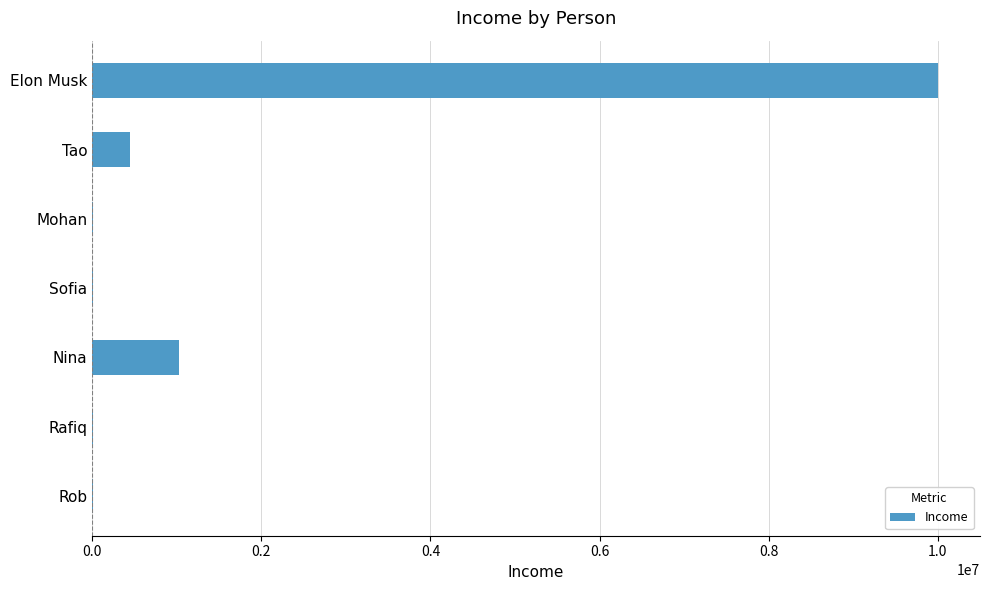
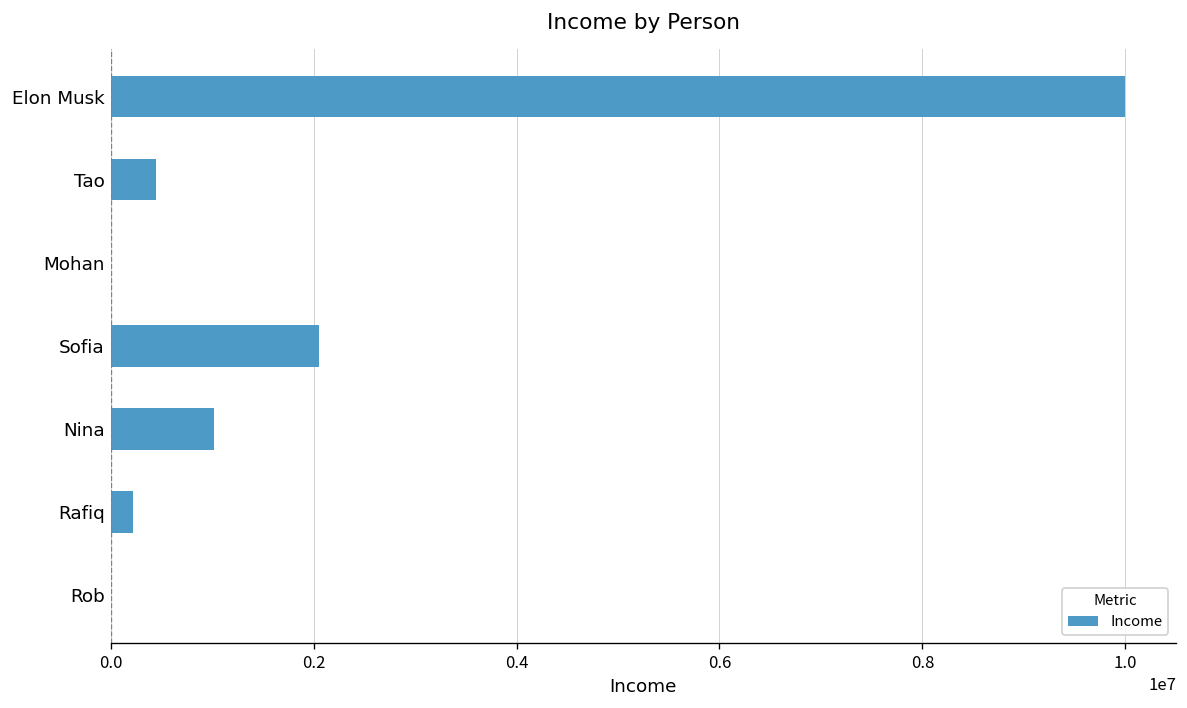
Sofia: 0 -> 2100000
Rafiq: 0 -> 200000
